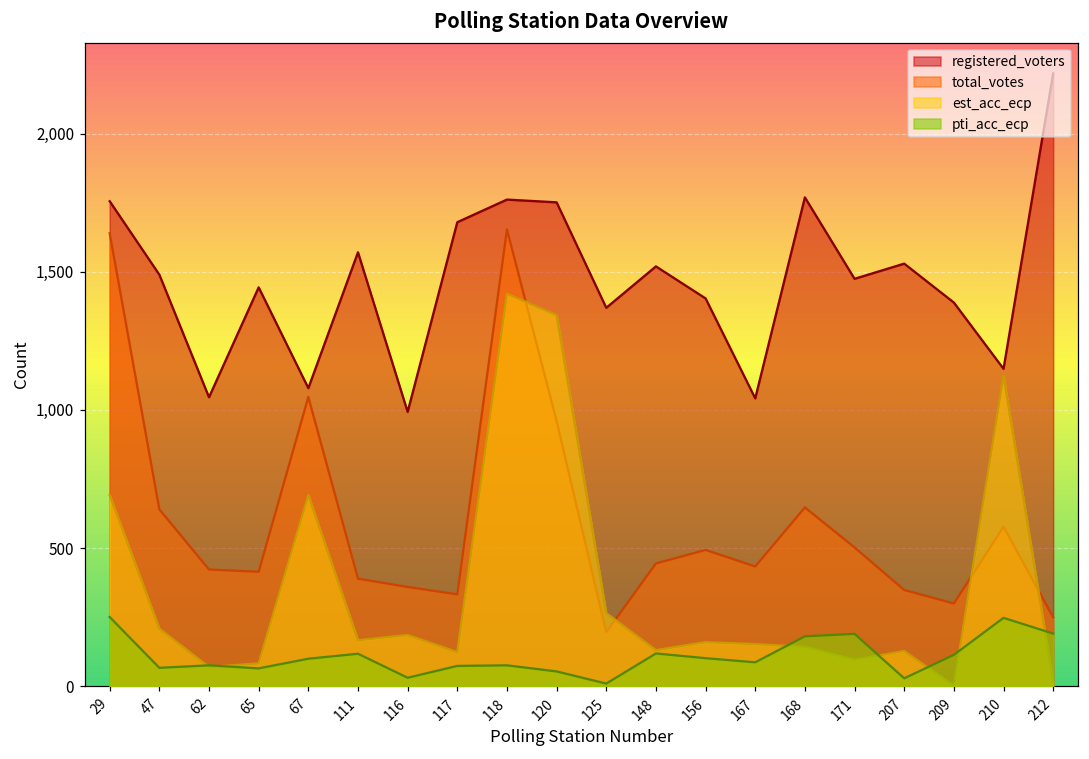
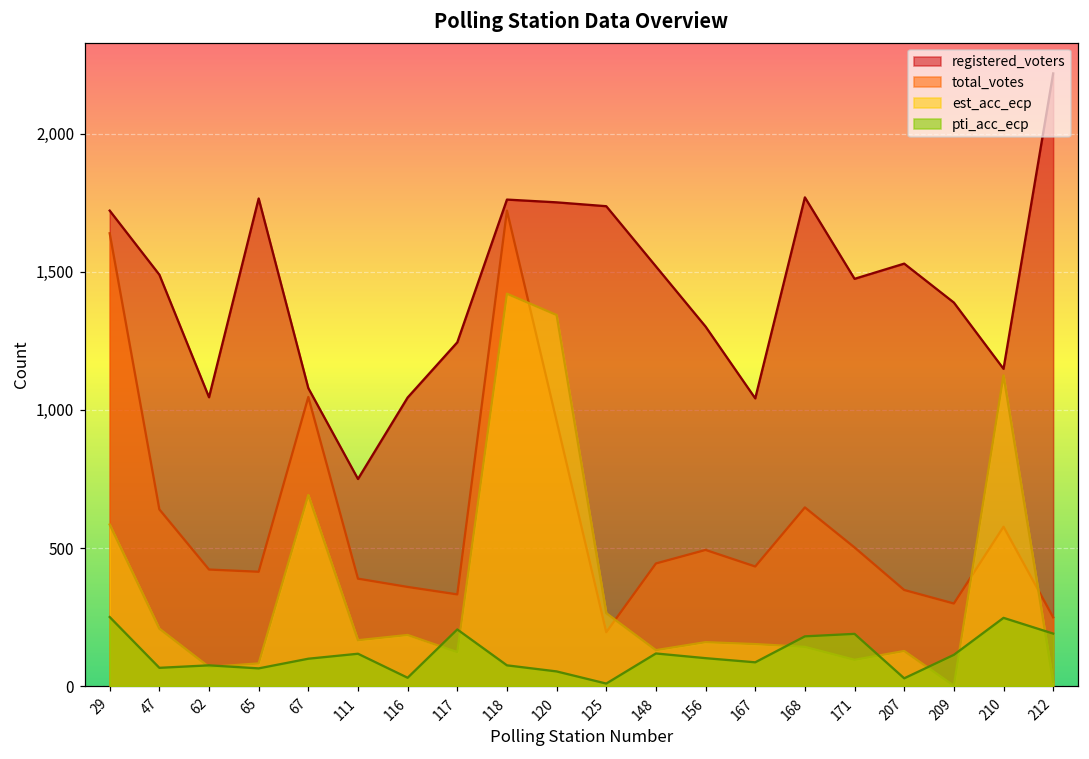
registered_voters, 29: 1,760 -> 1,720
est_acc_ecp, 29: 690 -> 590
registered_voters, 65: 1,440 -> 1,770
registered_voters, 111: 1,570 -> 750
registered_voters, 116: 990 -> 1,050
registered_voters, 117: 1,680 -> 1,250
pti_acc_ecp, 117: 70 -> 210
total_votes, 118: 1,650 -> 1,720
registered_voters, 125: 1,370 -> 1,740
registered_voters, 156: 1,400 -> 1,300
